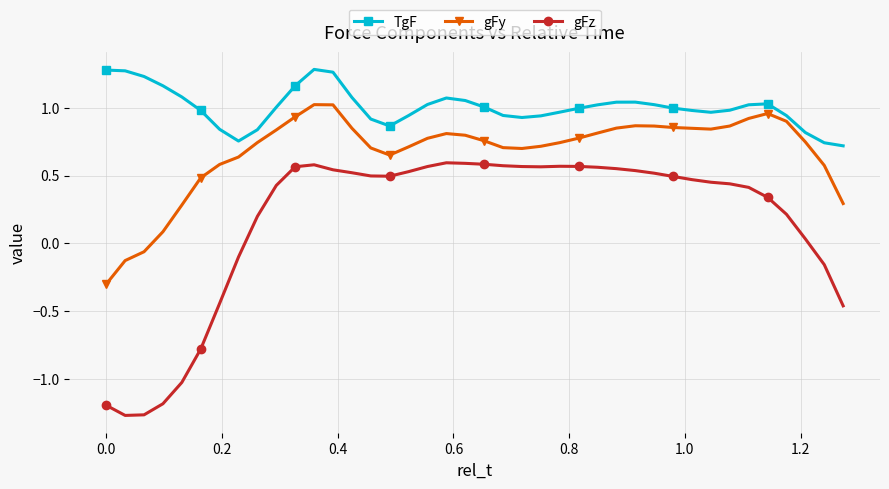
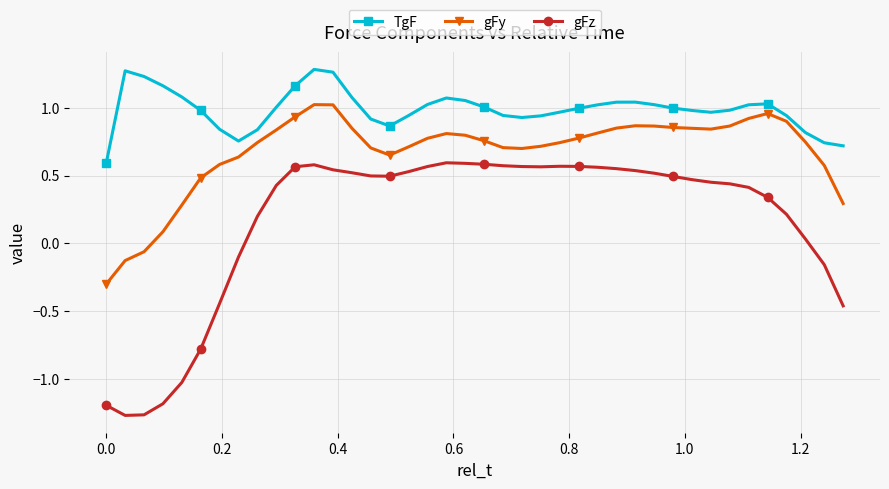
TgF, 0.0: 1.28 -> 0.59
